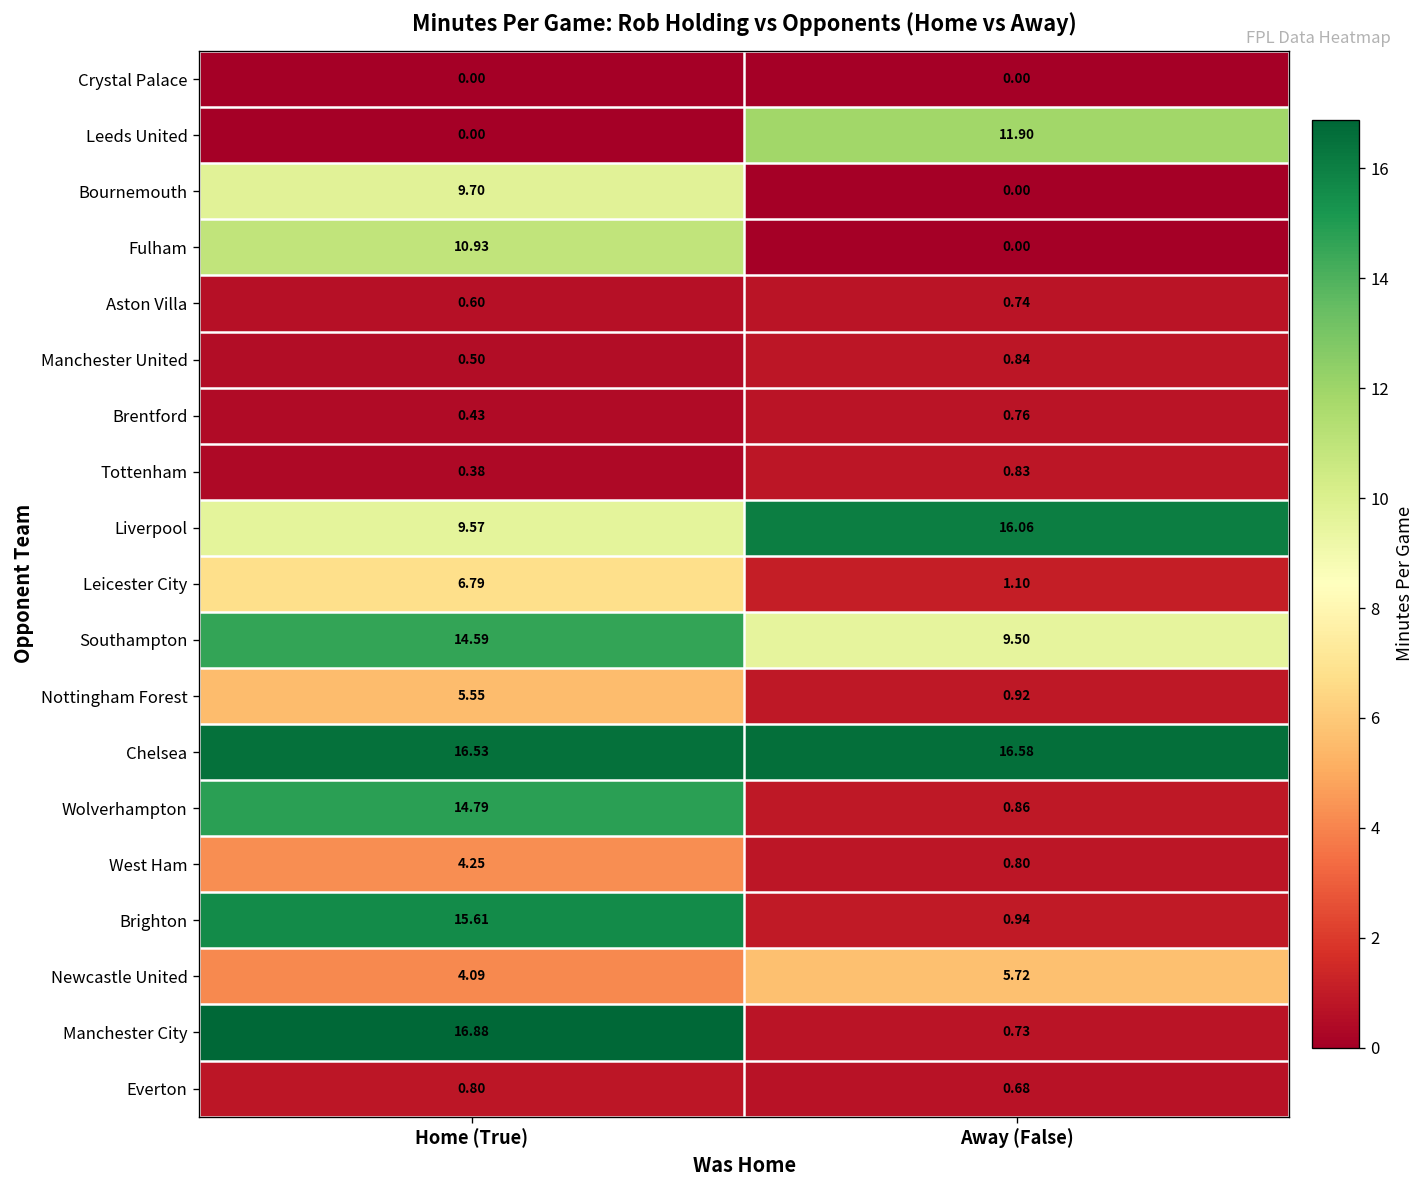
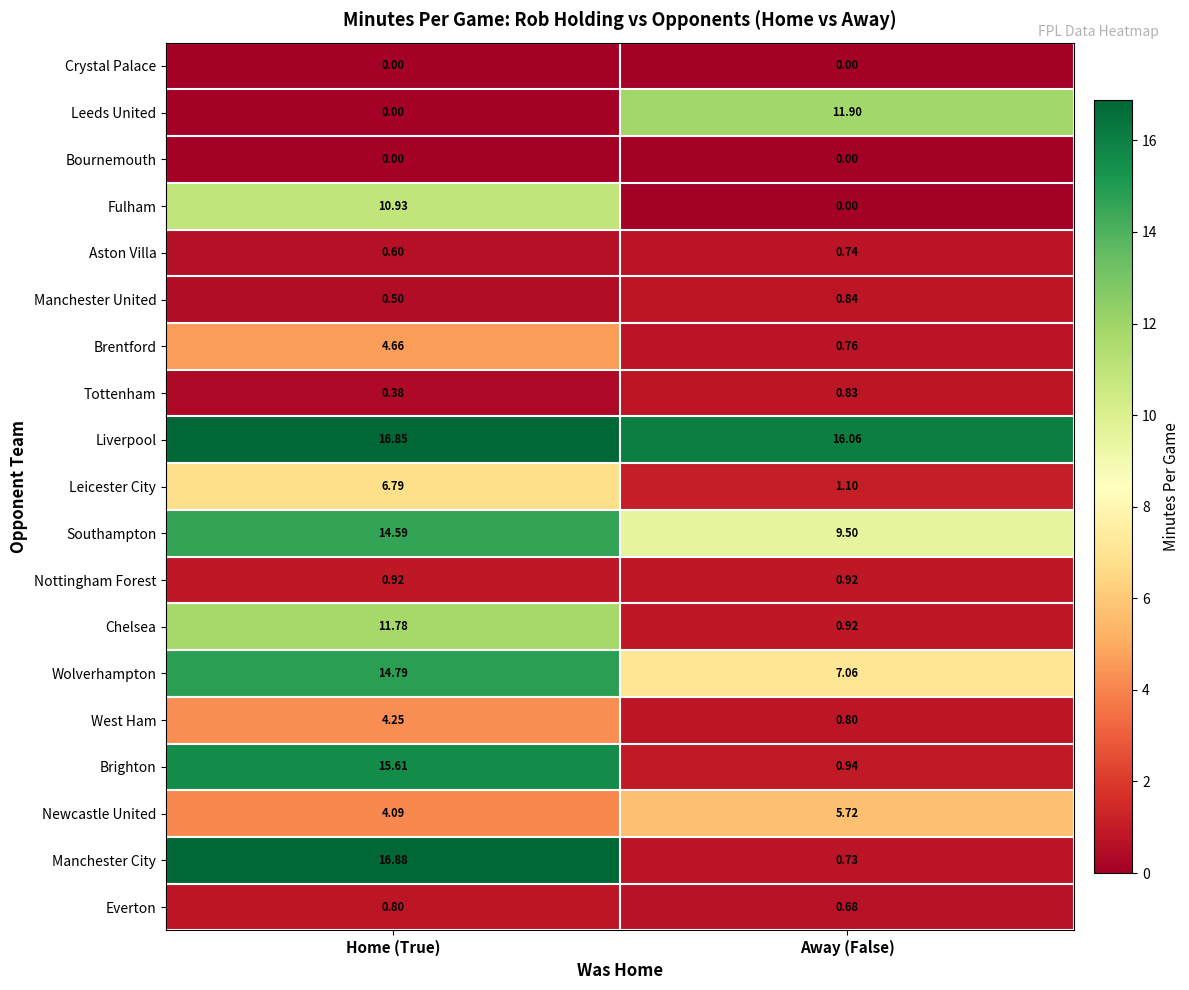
Bournemouth, Home (True): 9.70 -> 0.00
Brentford, Home (True): 0.43 -> 4.66
Liverpool, Home (True): 9.57 -> 16.85
Nottingham Forest, Home (True): 5.55 -> 0.92
Chelsea, Home (True): 16.53 -> 11.78
Chelsea, Away (False): 16.58 -> 0.92
Wolverhampton, Away (False): 0.86 -> 7.06
